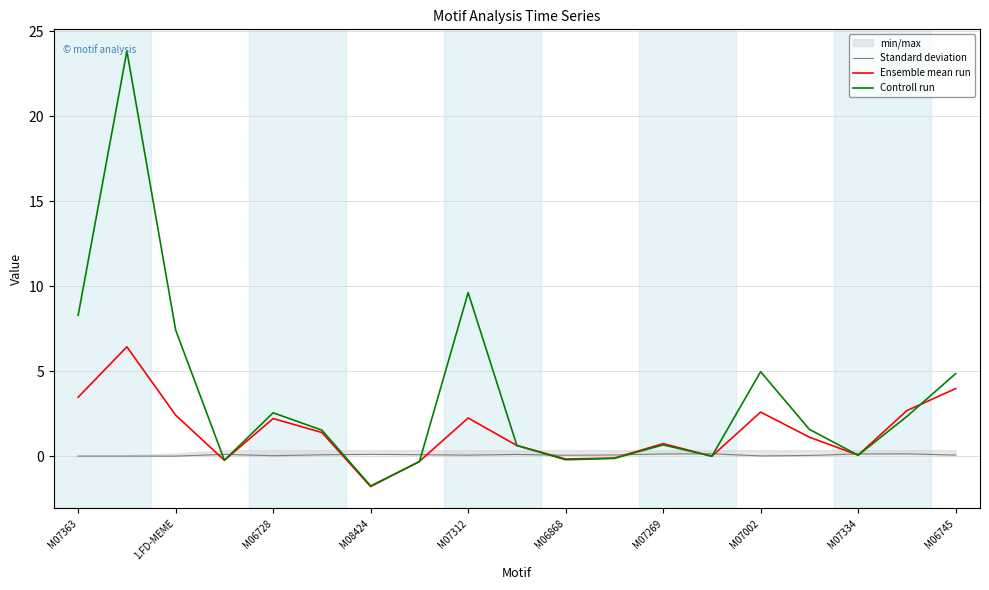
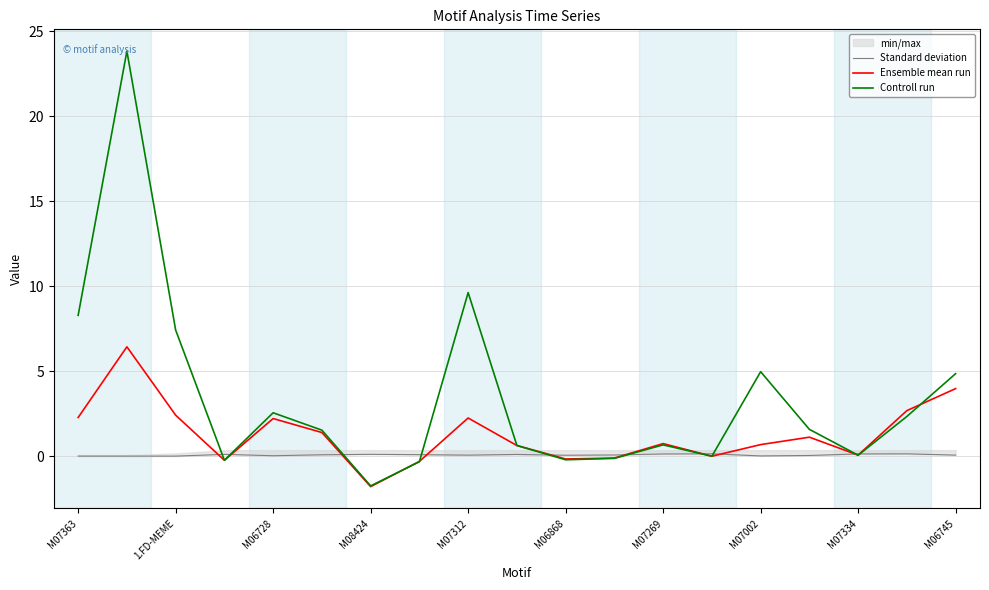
Ensemble mean run, M07363: 3.5 -> 2.3
Ensemble mean run, M07002: 2.6 -> 0.7
